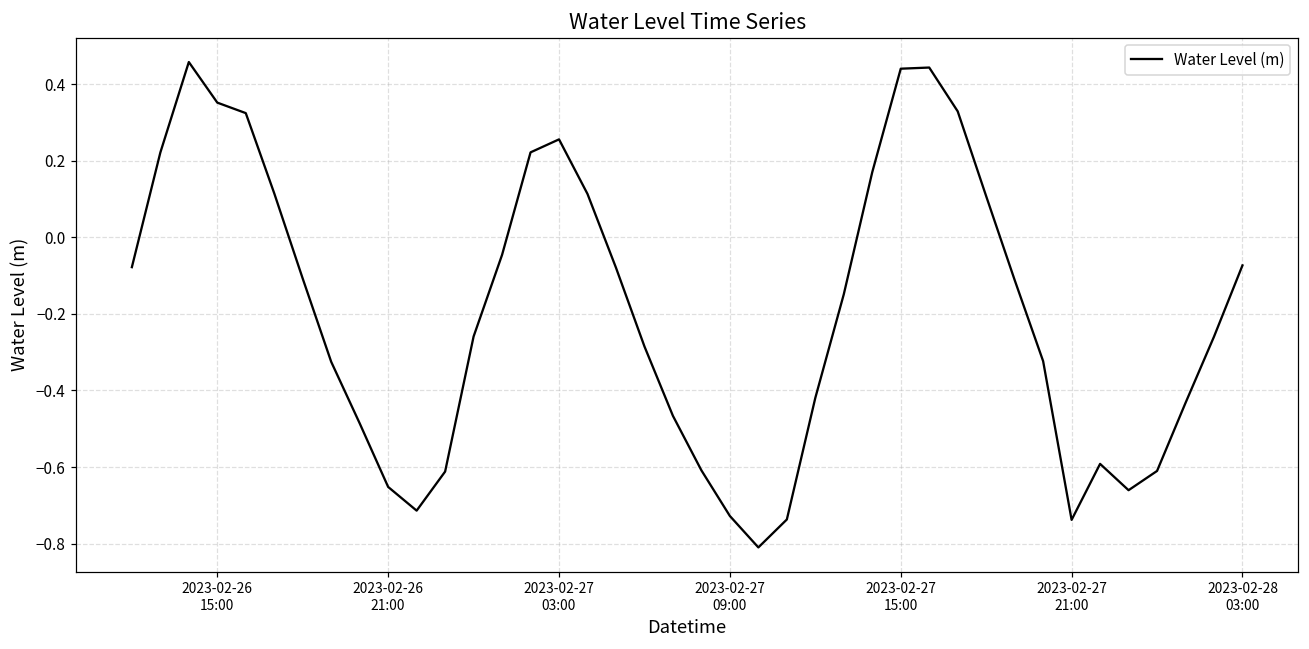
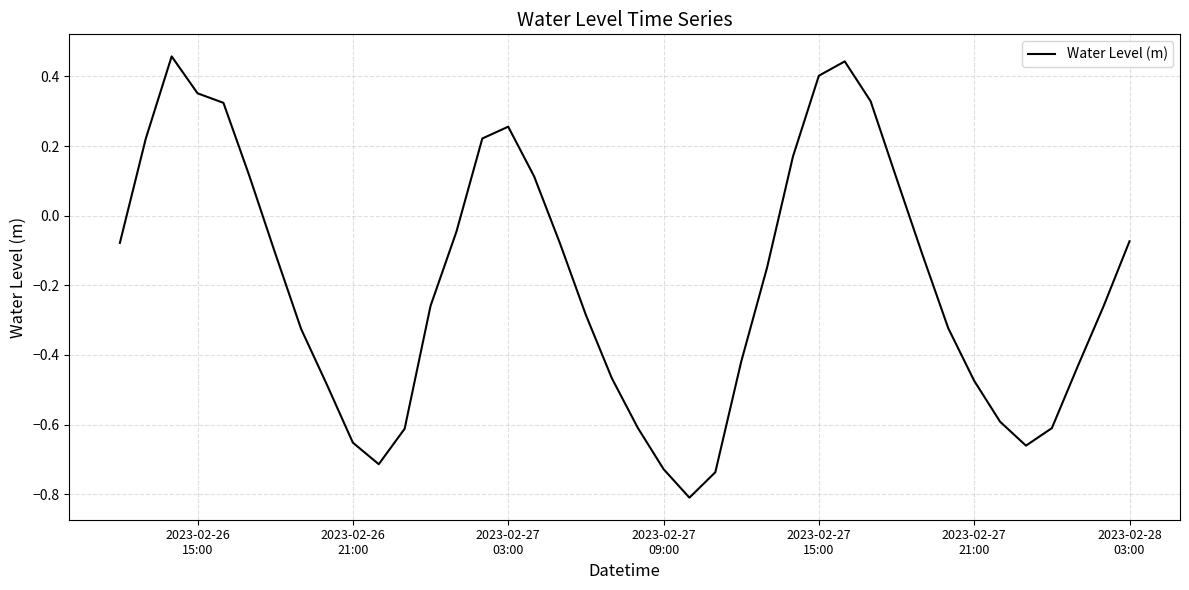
2023-02-27 15:00: 0.44 -> 0.40
2023-02-27 21:00: -0.74 -> -0.47
